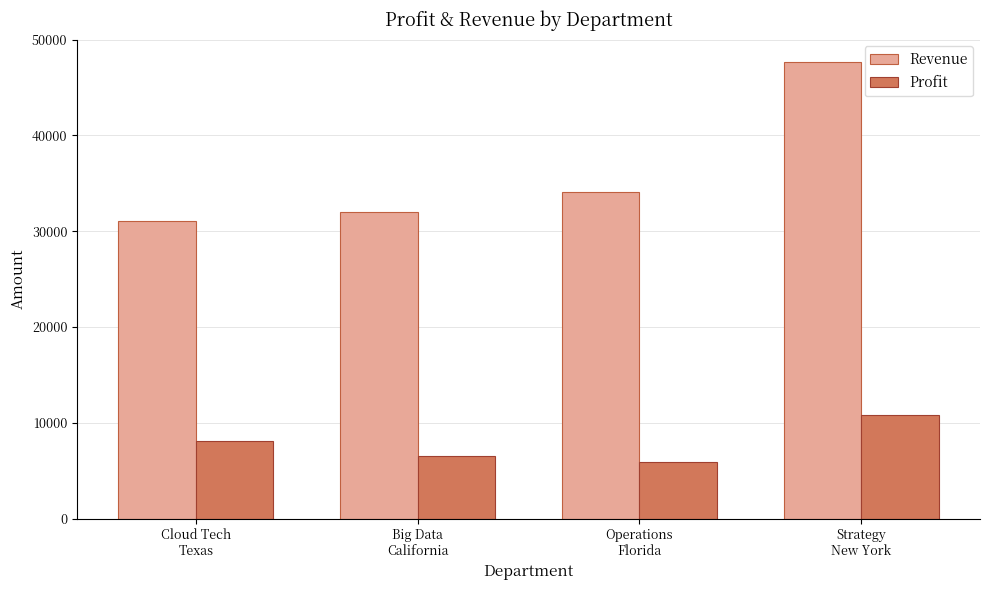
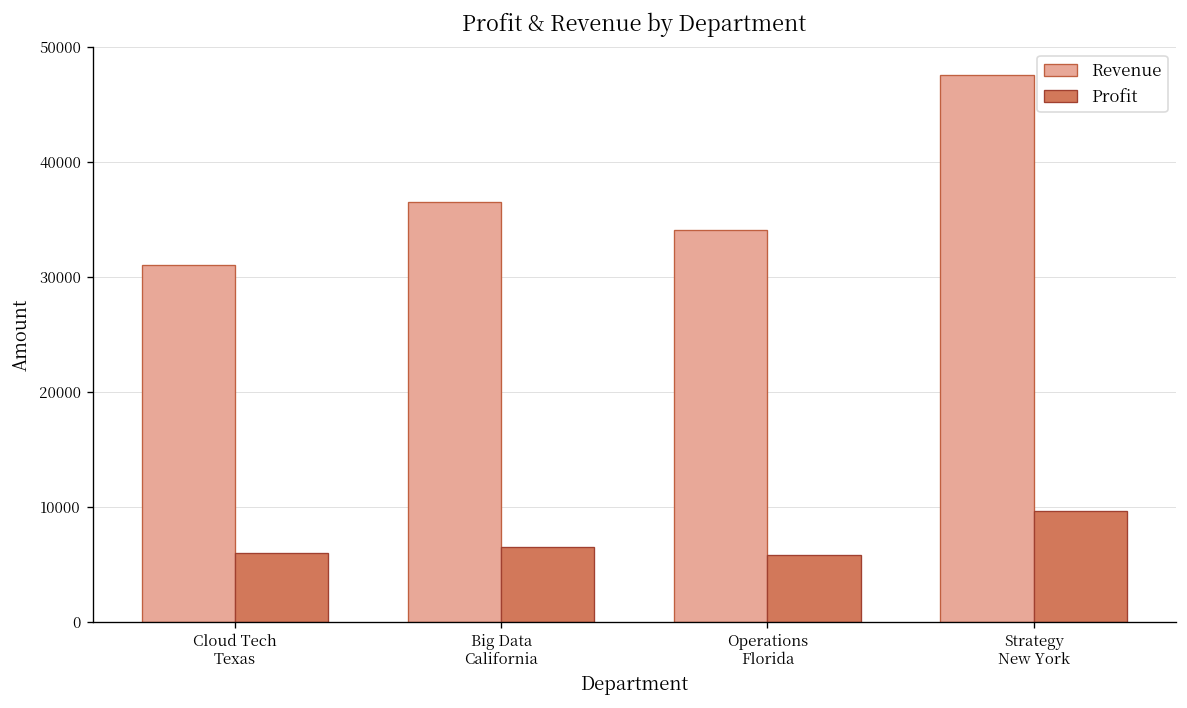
Profit, Cloud Tech Texas: 8000 -> 6000
Revenue, Big Data California: 32000 -> 37000
Profit, Strategy New York: 11000 -> 10000
